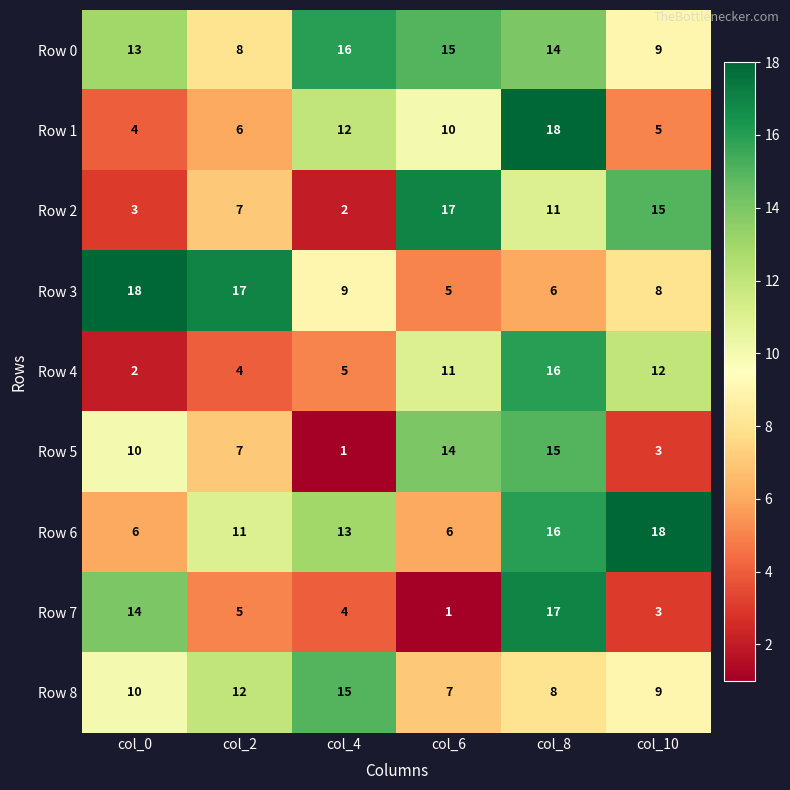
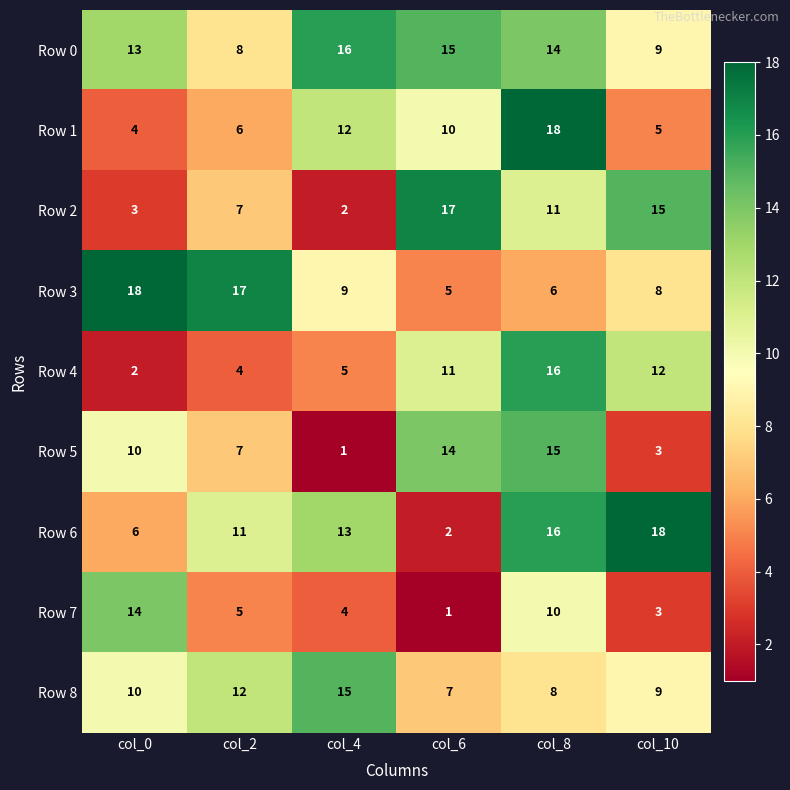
Row 6, col_6: 6 -> 2
Row 7, col_8: 17 -> 10
